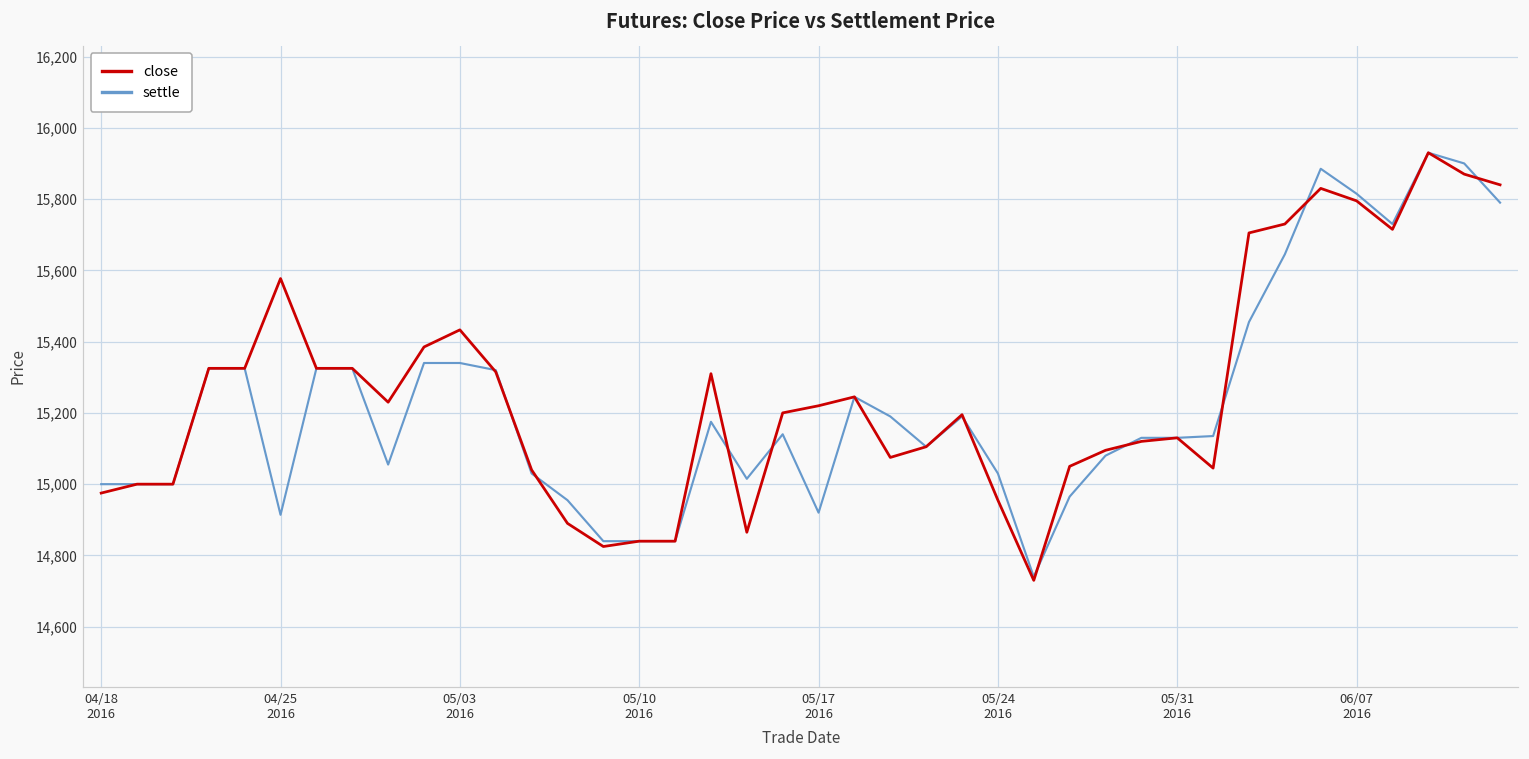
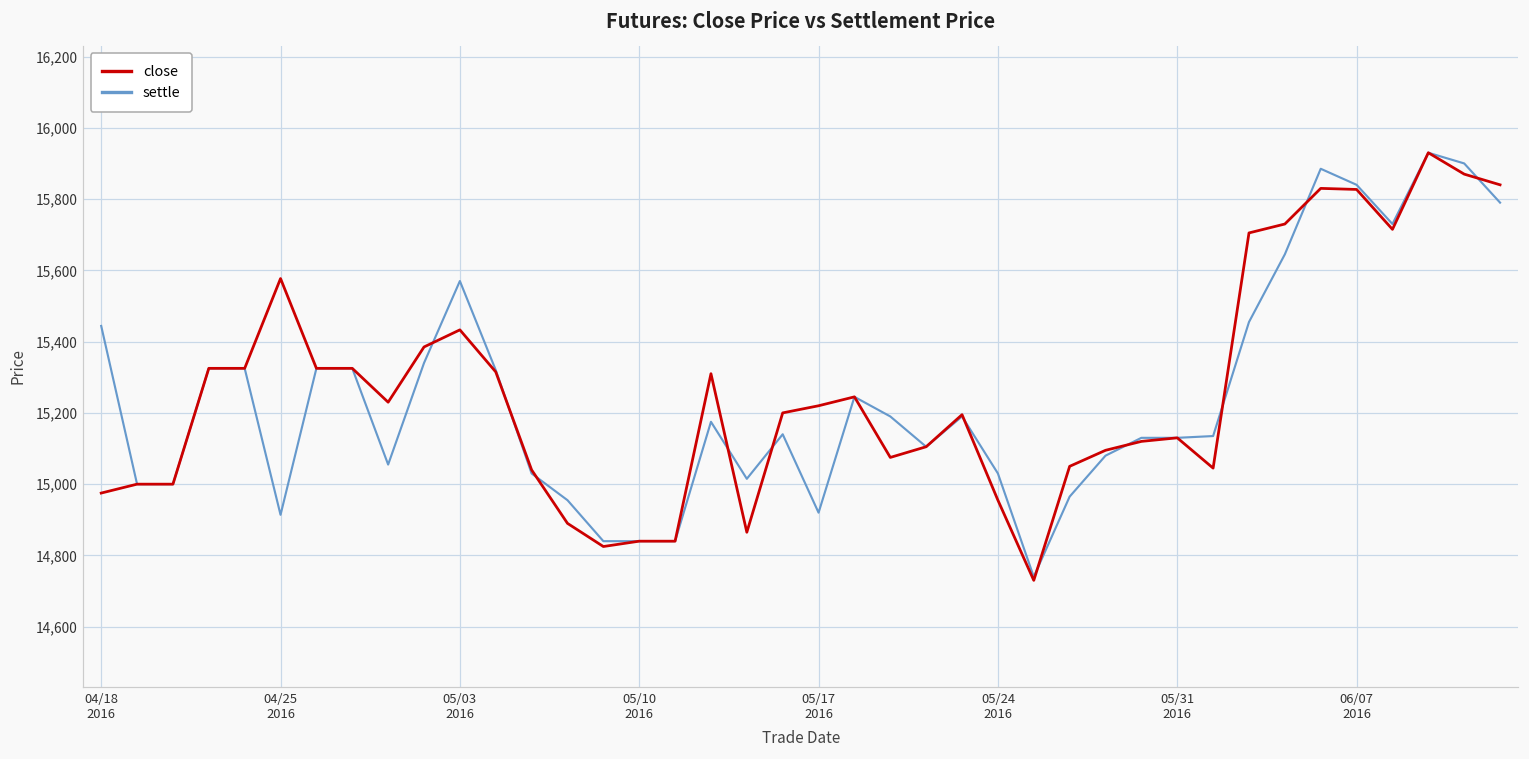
settle, 04/18 2016: 15,000 -> 15,440
settle, 05/03 2016: 15,340 -> 15,570
close, 06/07 2016: 15,800 -> 15,830
settle, 06/07 2016: 15,820 -> 15,840
